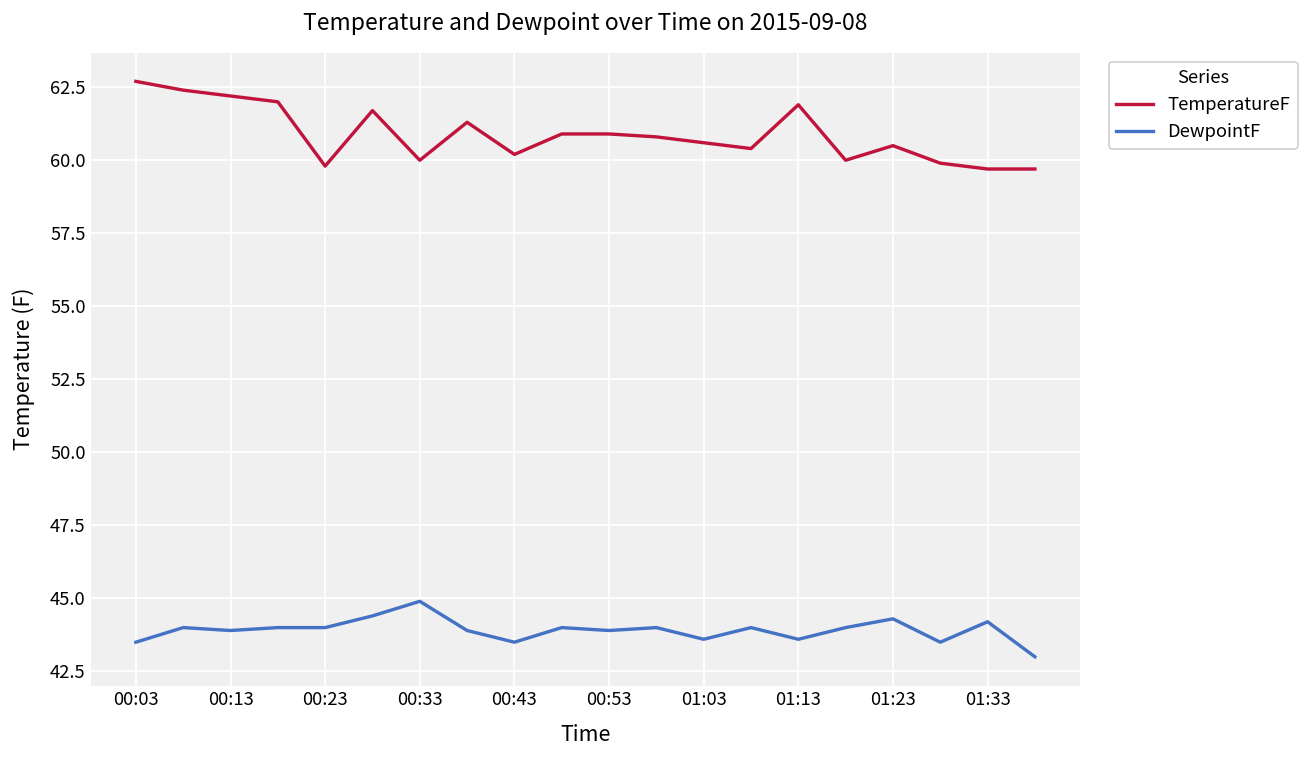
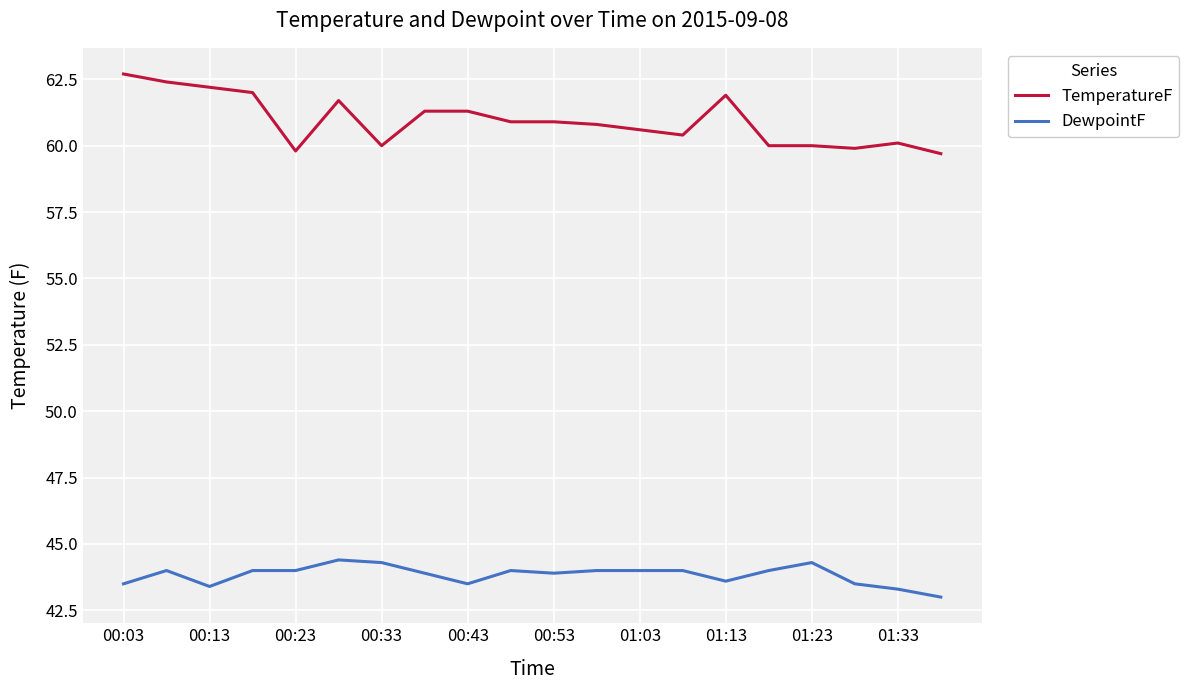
DewpointF, 00:13: 43.9 -> 43.4
DewpointF, 00:33: 44.9 -> 44.3
TemperatureF, 00:43: 60.2 -> 61.3
DewpointF, 01:03: 43.6 -> 44.0
TemperatureF, 01:23: 60.5 -> 60.0
TemperatureF, 01:33: 59.7 -> 60.1
DewpointF, 01:33: 44.2 -> 43.3
